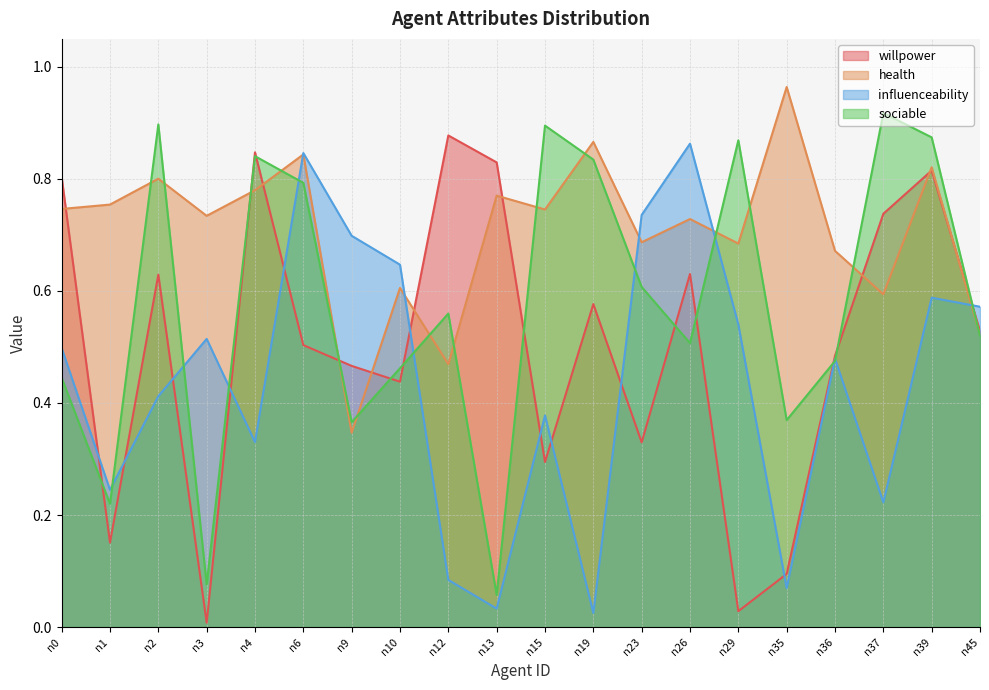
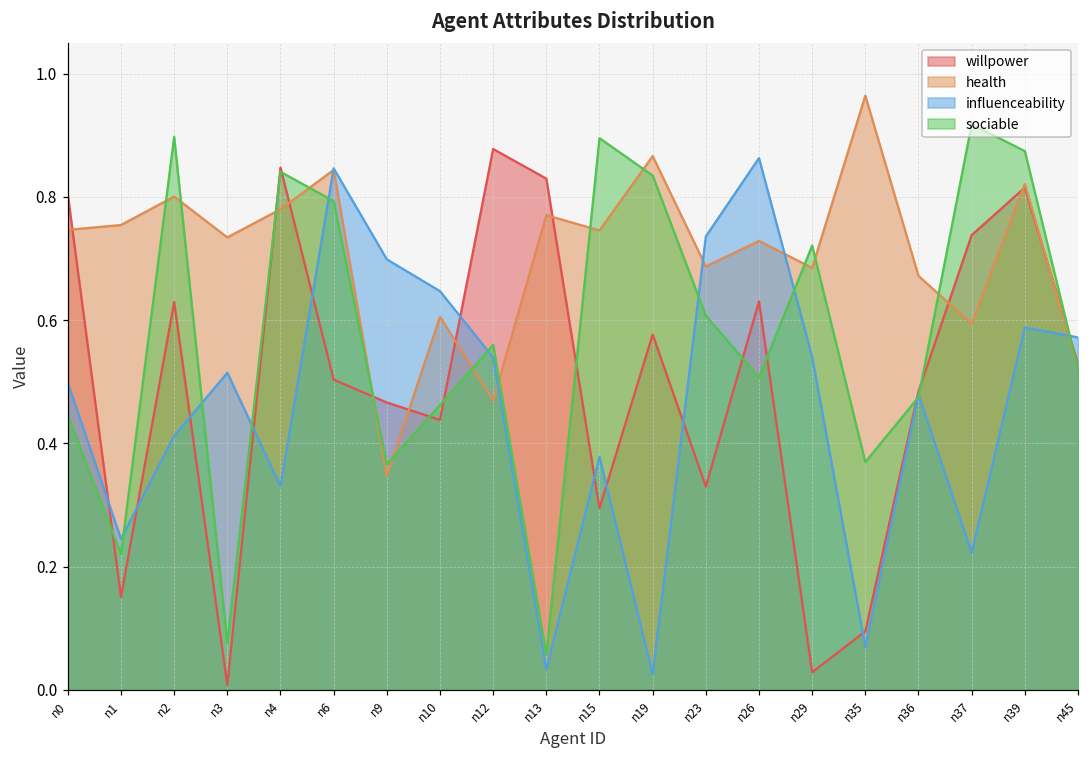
influenceability, n12: 0.08 -> 0.54
sociable, n29: 0.87 -> 0.72
